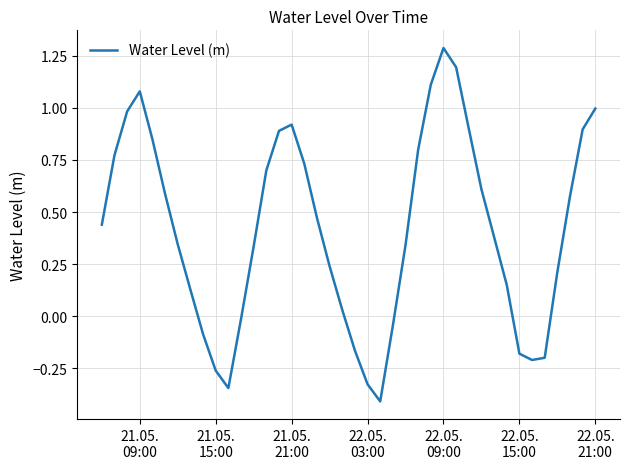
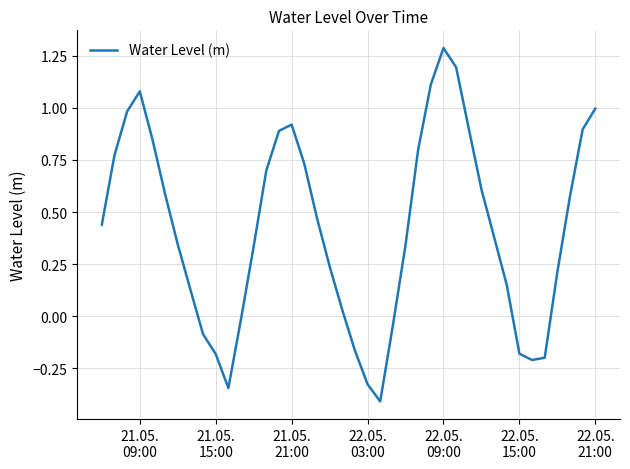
21.05. 15:00: -0.26 -> -0.18
